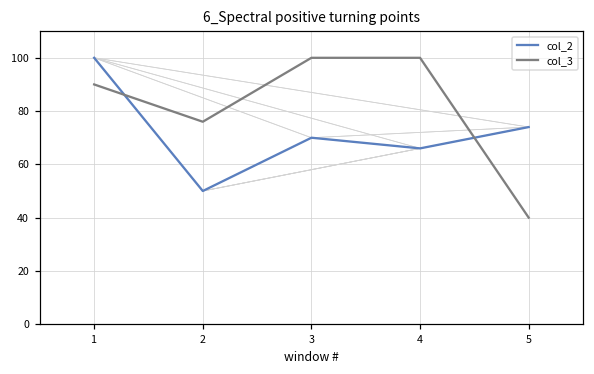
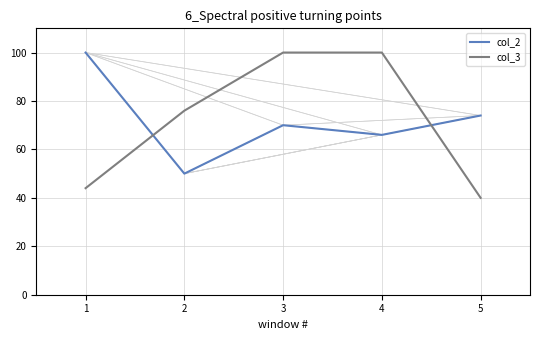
col_3, 1: 90 -> 44
